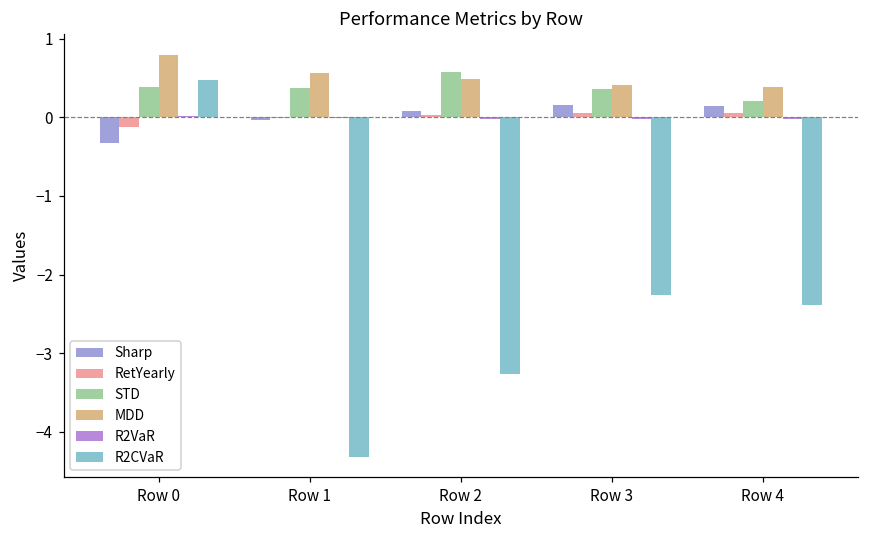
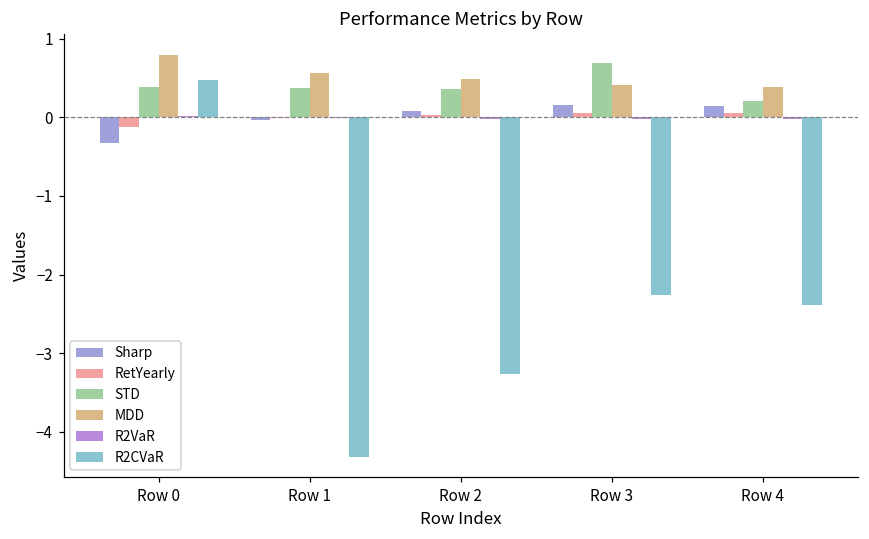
STD, Row 2: 0.6 -> 0.4
STD, Row 3: 0.4 -> 0.7
